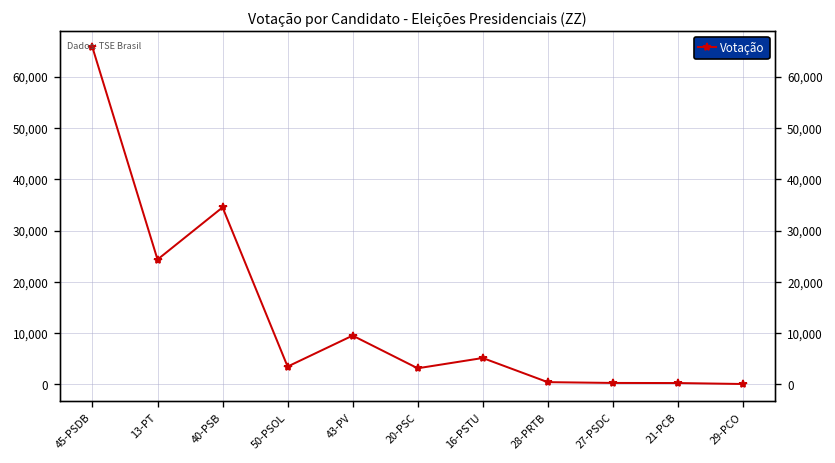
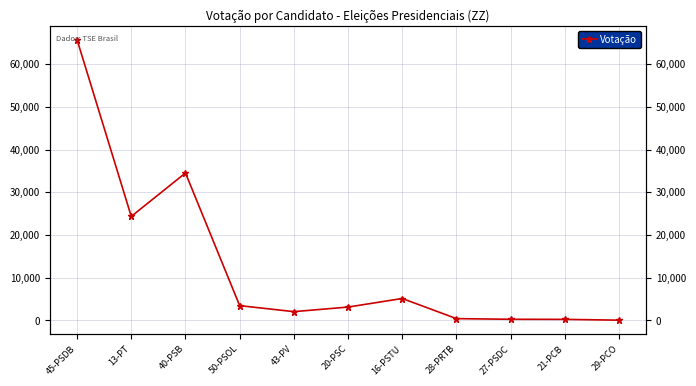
43-PV: 10,000 -> 2,000
